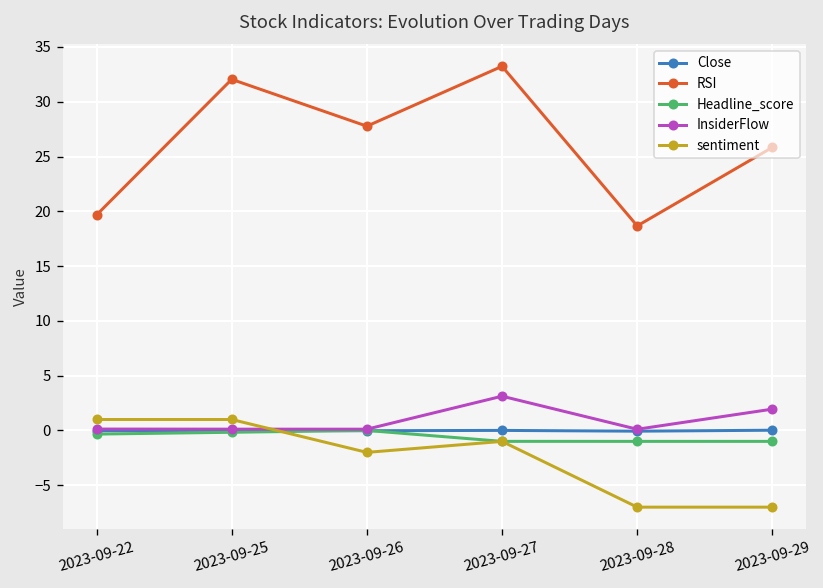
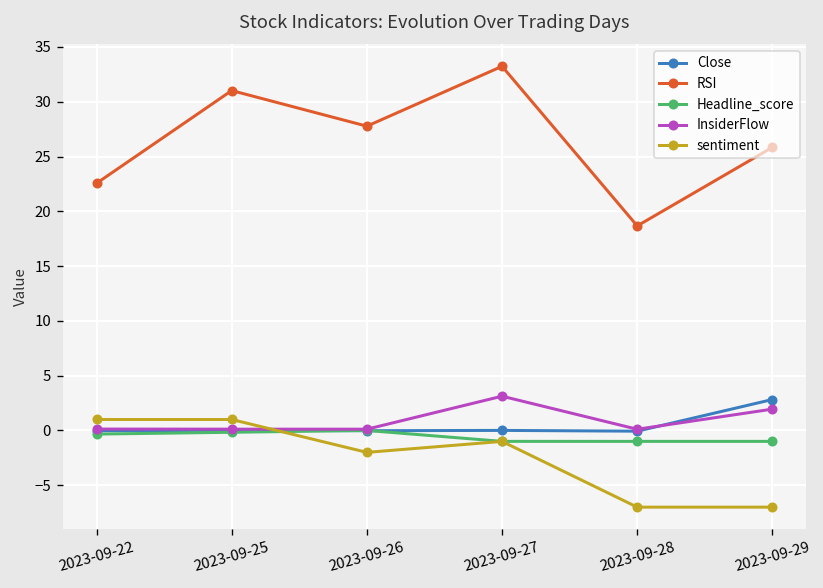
RSI, 2023-09-22: 20 -> 23
RSI, 2023-09-25: 32 -> 31
Close, 2023-09-29: 0 -> 3
